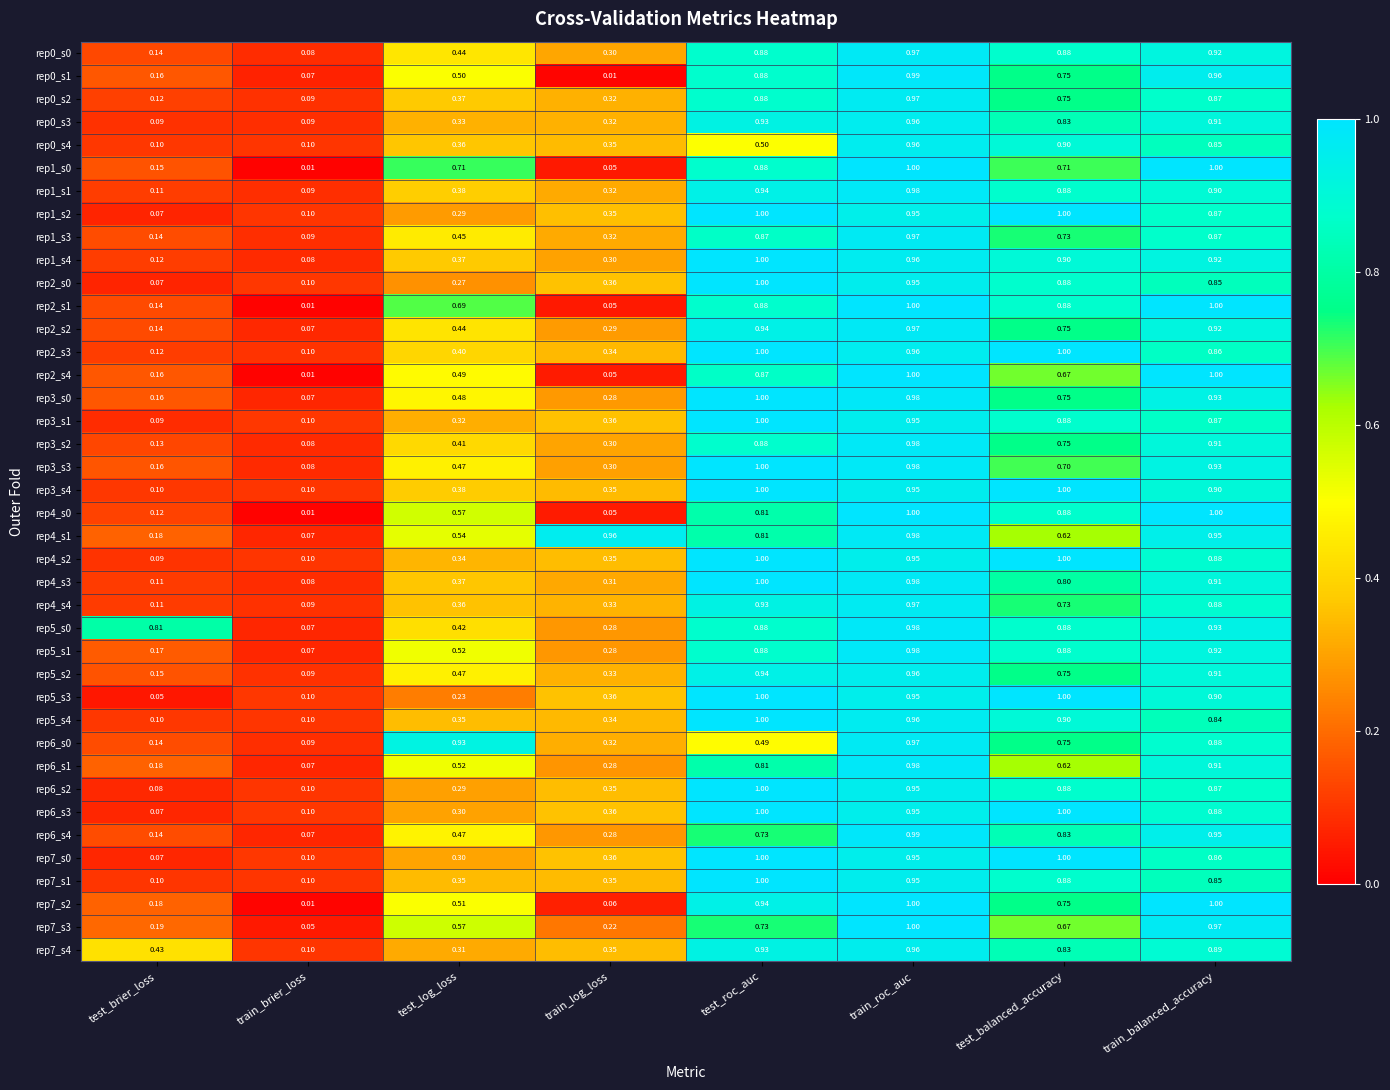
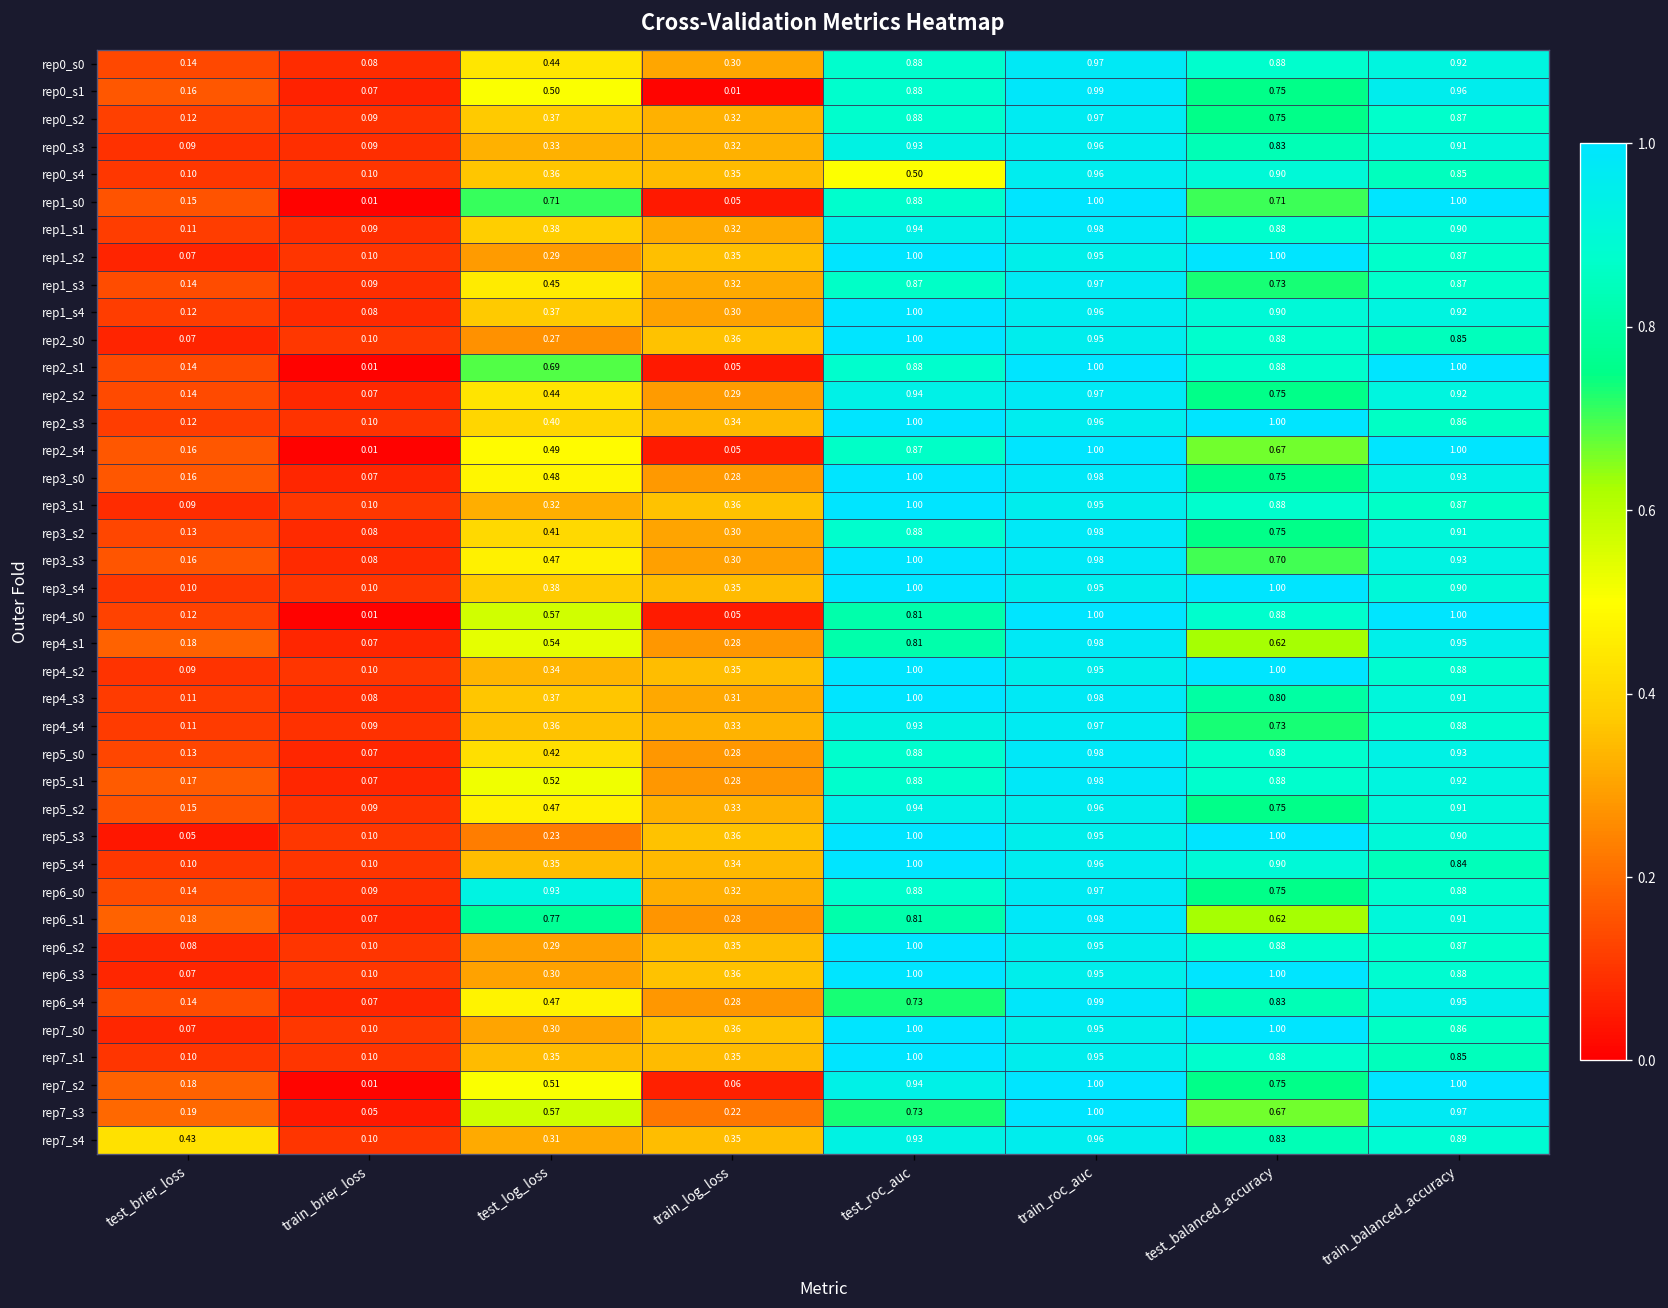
rep4_s1, train_log_loss: 0.96 -> 0.28
rep5_s0, test_brier_loss: 0.81 -> 0.13
rep6_s0, test_roc_auc: 0.49 -> 0.88
rep6_s1, test_log_loss: 0.52 -> 0.77
